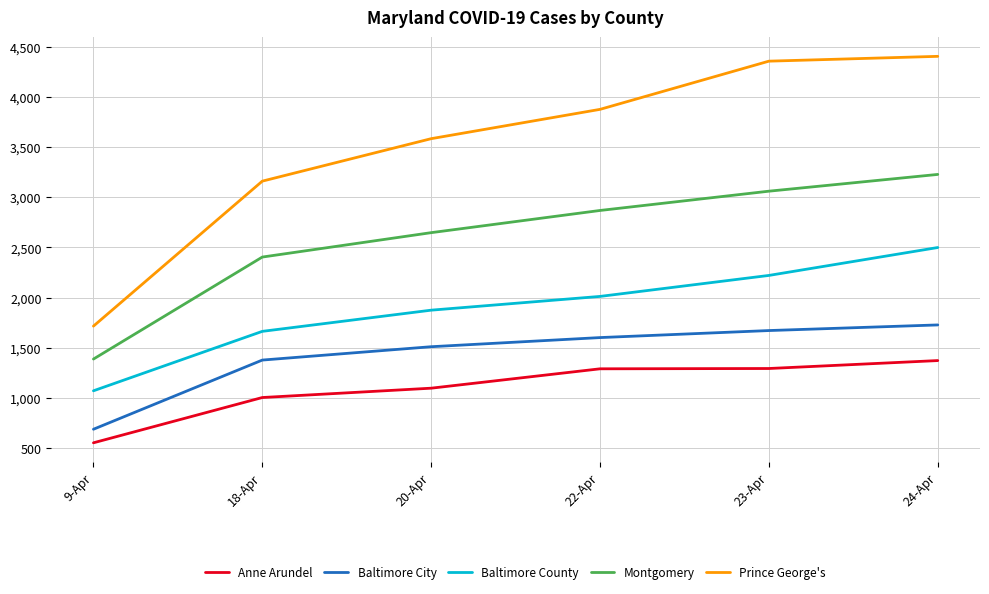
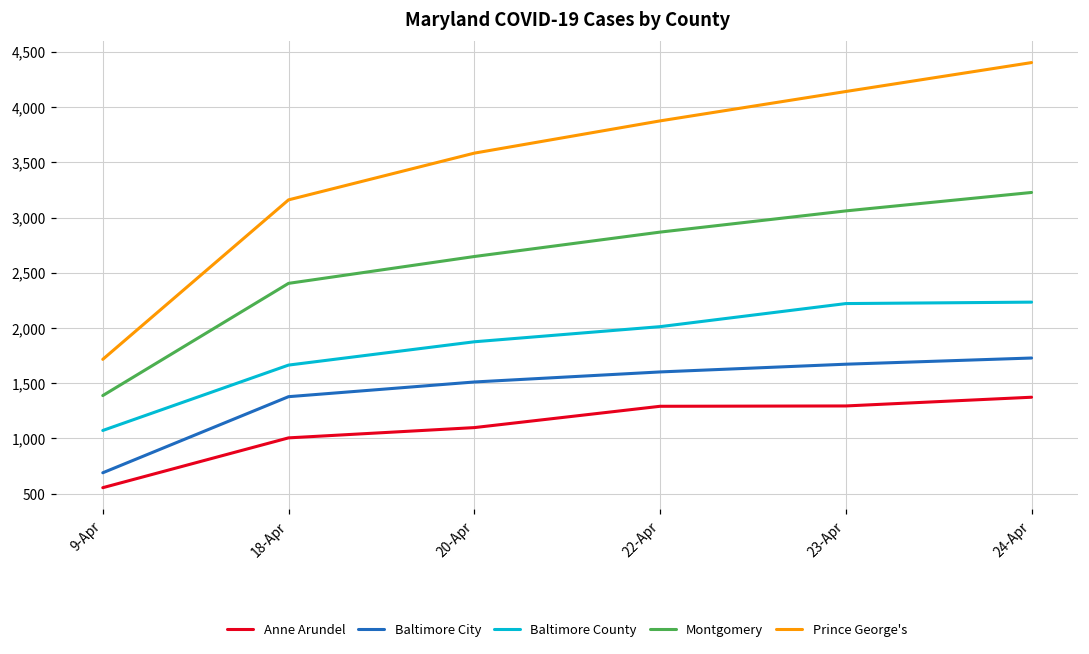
Prince George's, 23-Apr: 4,360 -> 4,140
Baltimore County, 24-Apr: 2,500 -> 2,230
